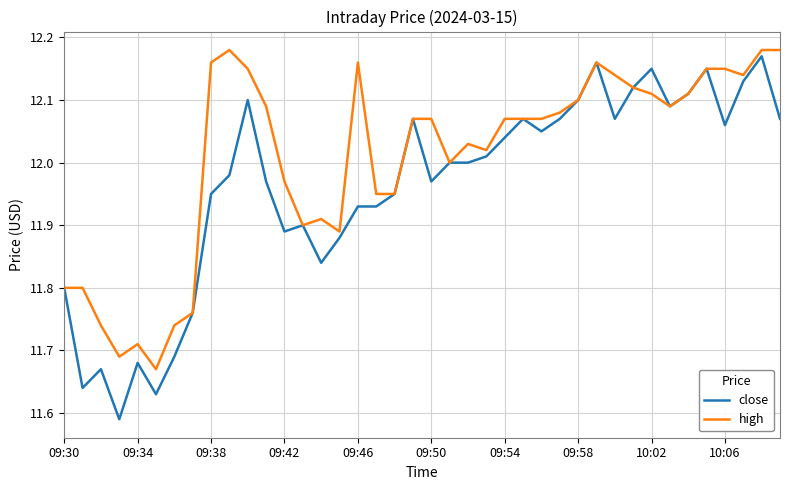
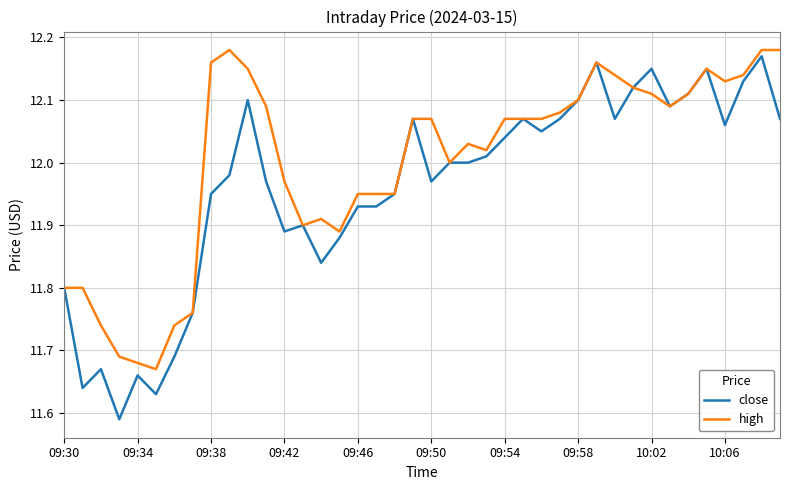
close, 09:34: 11.68 -> 11.66
high, 09:34: 11.71 -> 11.68
high, 09:46: 12.16 -> 11.95
high, 10:06: 12.15 -> 12.13
